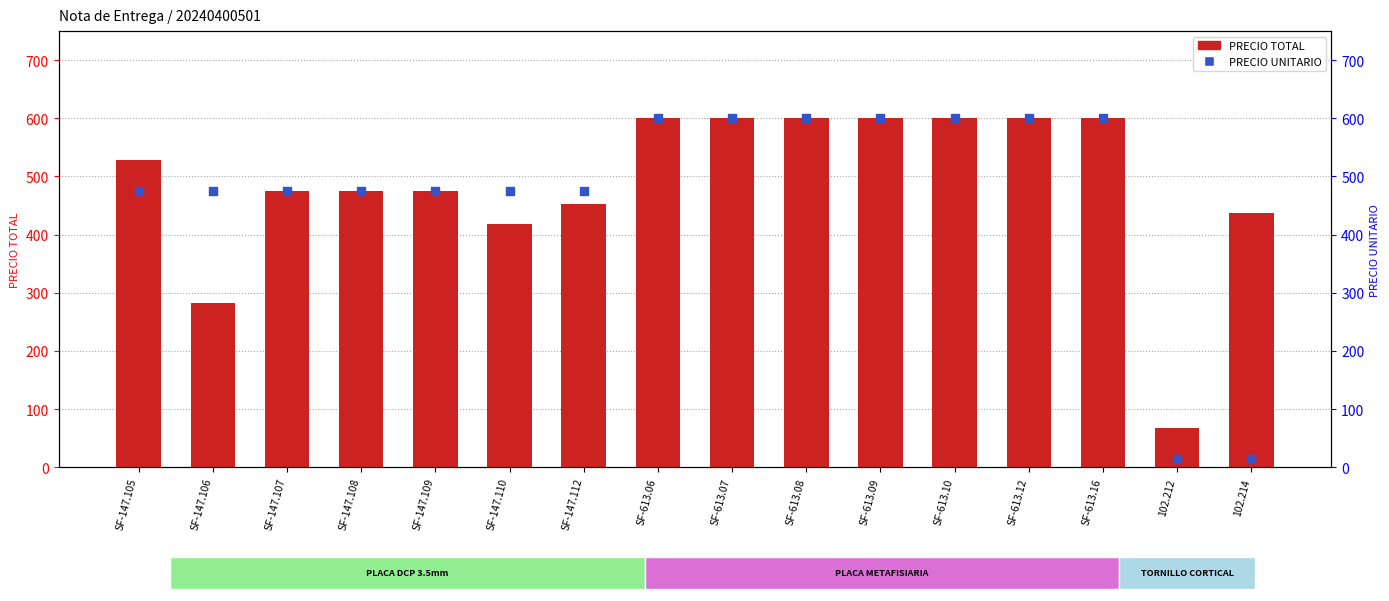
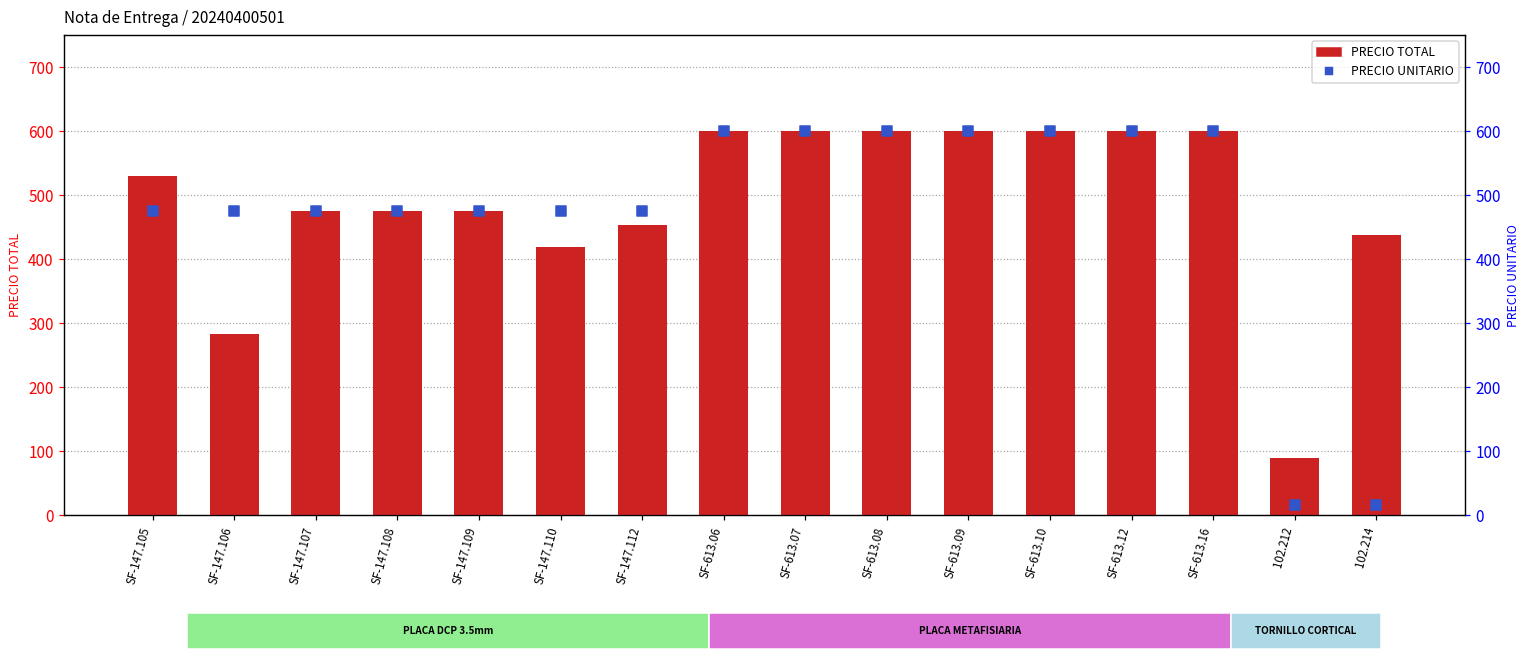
Nota de Entrega / 20240400501, PRECIO TOTAL, 102.212: 70 -> 90
